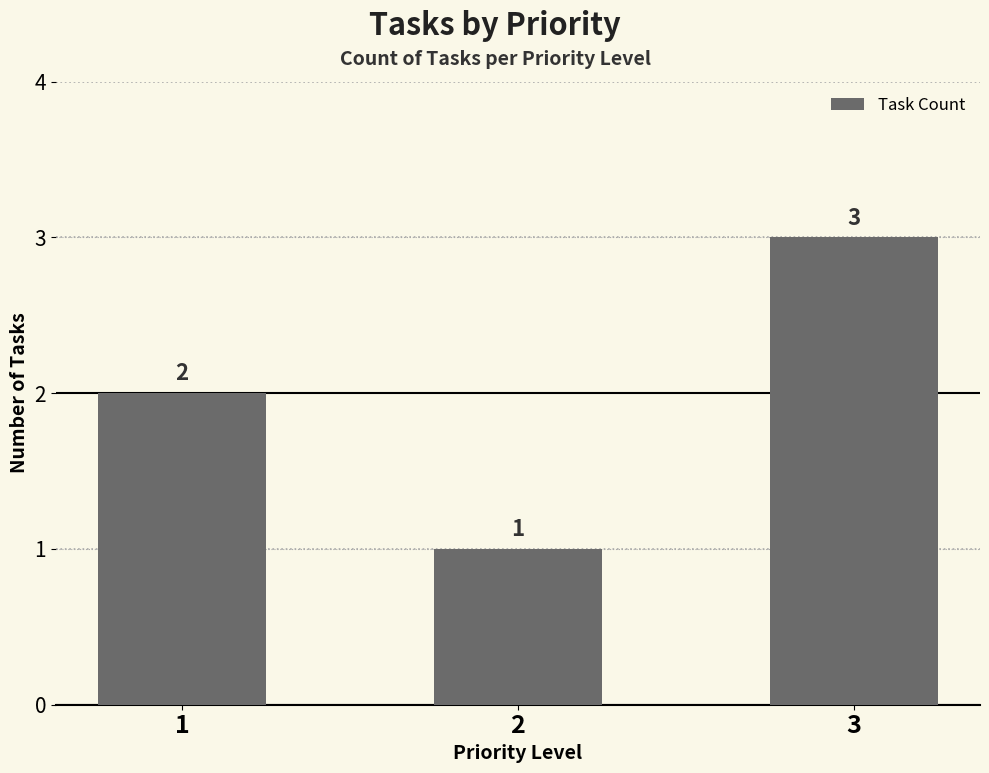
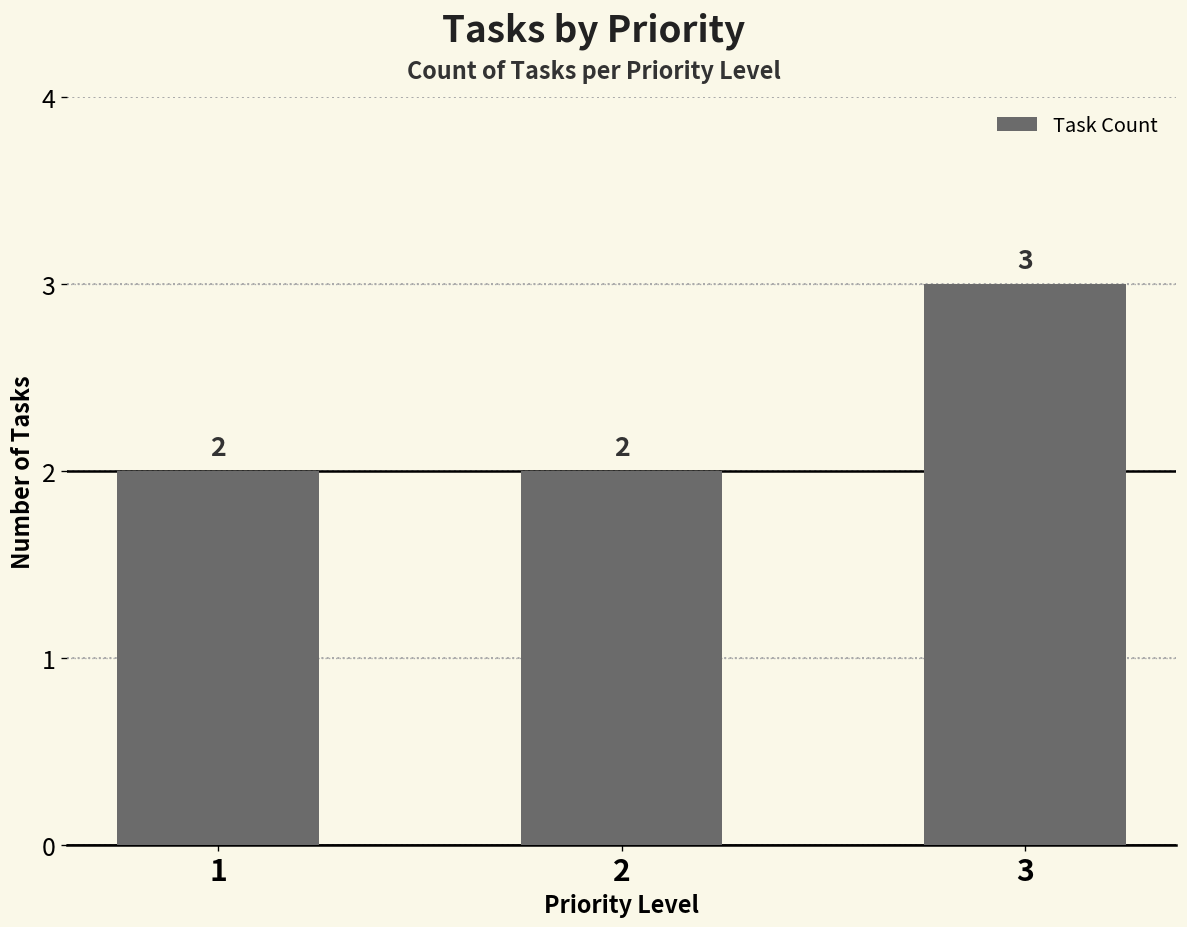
2: 1 -> 2
